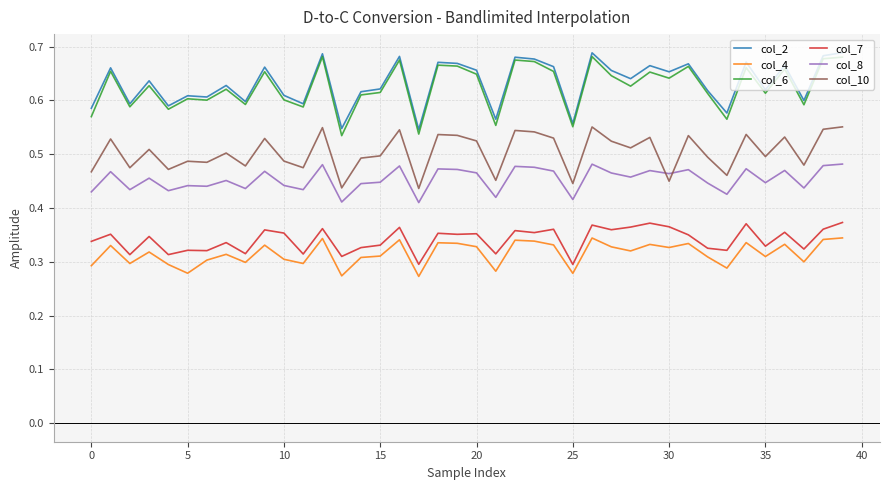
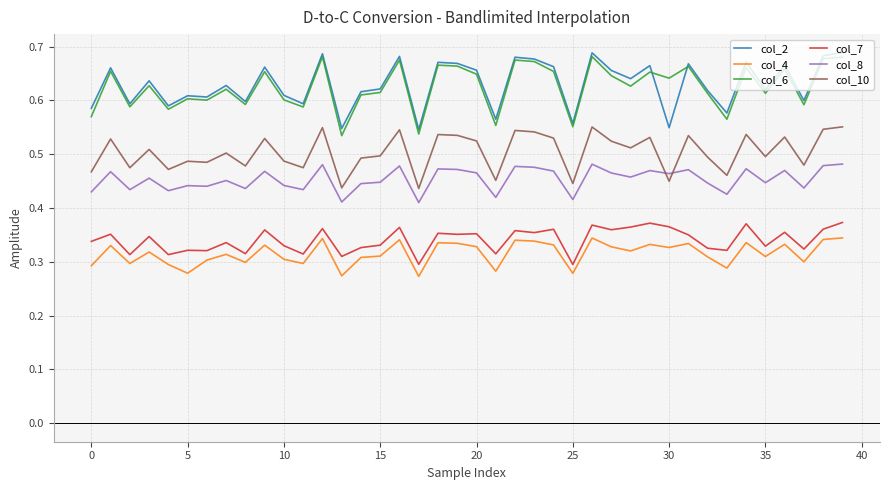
col_7, 10: 0.35 -> 0.33
col_2, 30: 0.65 -> 0.55
